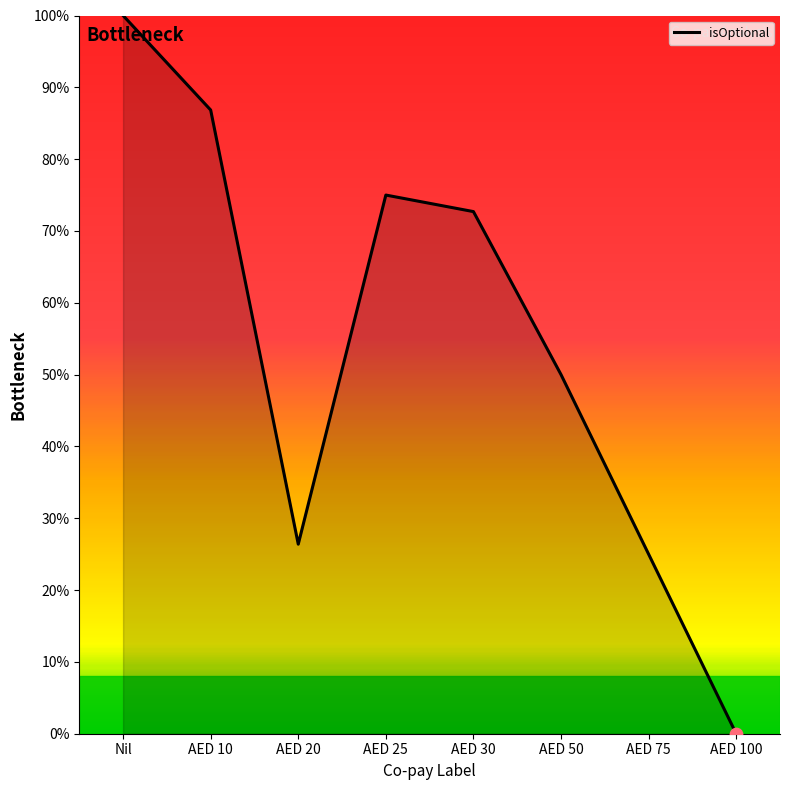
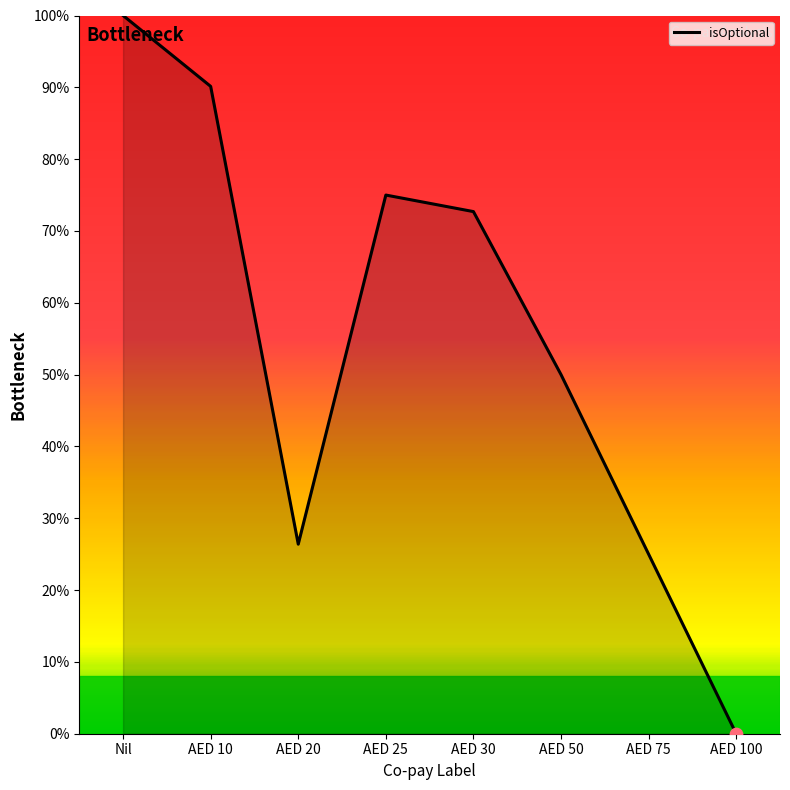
isOptional, AED 10: 87% -> 90%
